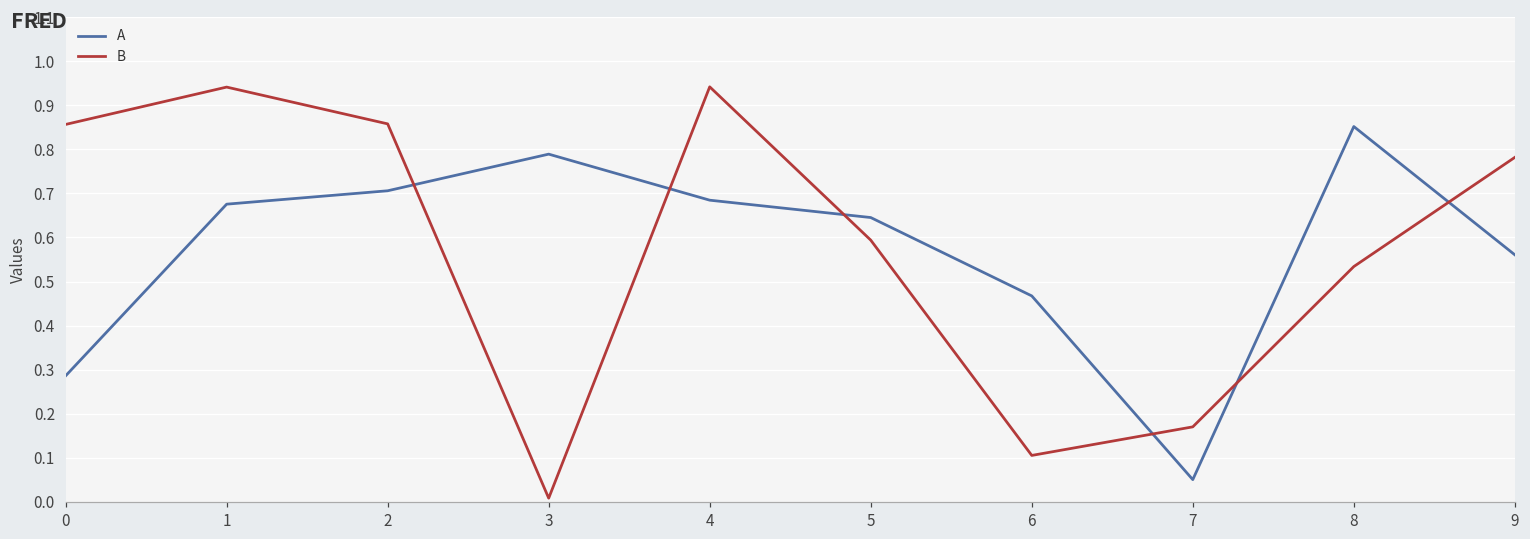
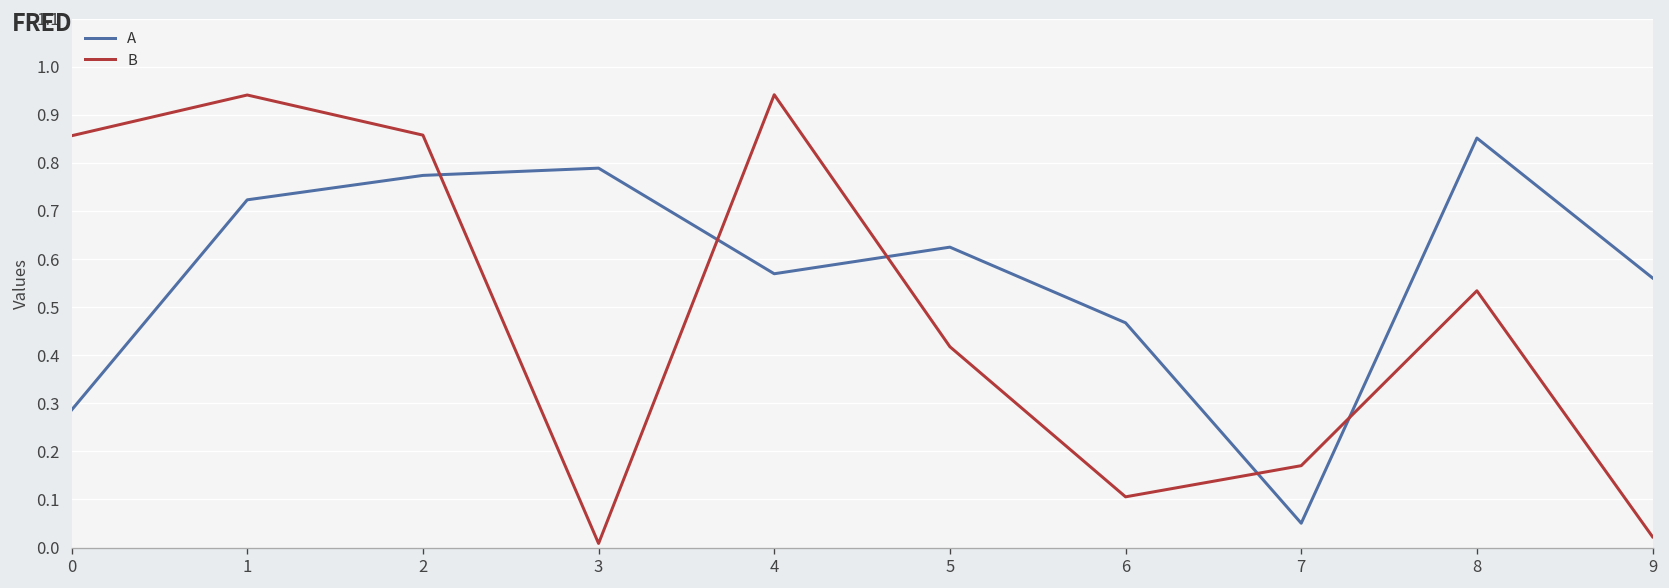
A, 1: 0.68 -> 0.72
A, 2: 0.71 -> 0.77
A, 4: 0.68 -> 0.57
A, 5: 0.65 -> 0.62
B, 5: 0.59 -> 0.42
B, 9: 0.78 -> 0.02
